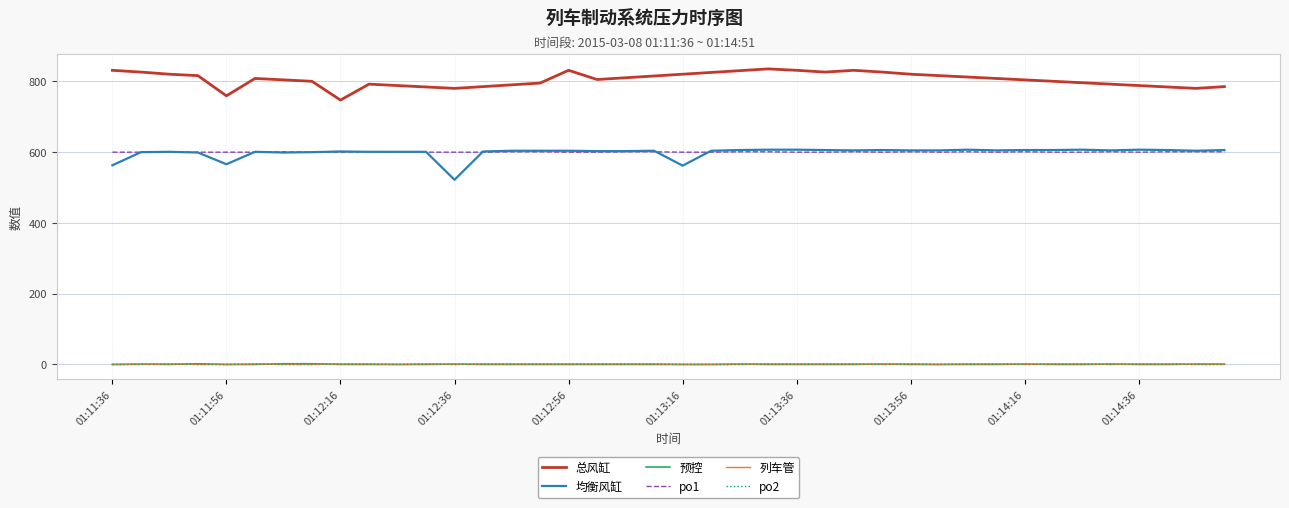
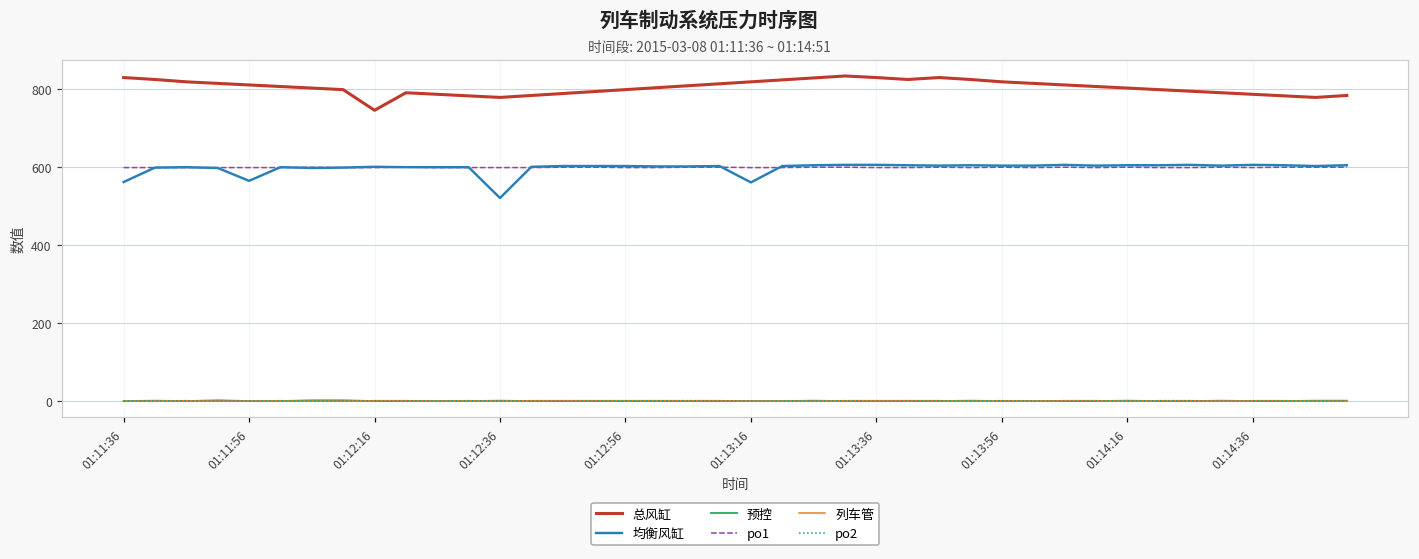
总风缸, 01:11:56: 760 -> 810
总风缸, 01:12:56: 830 -> 800
